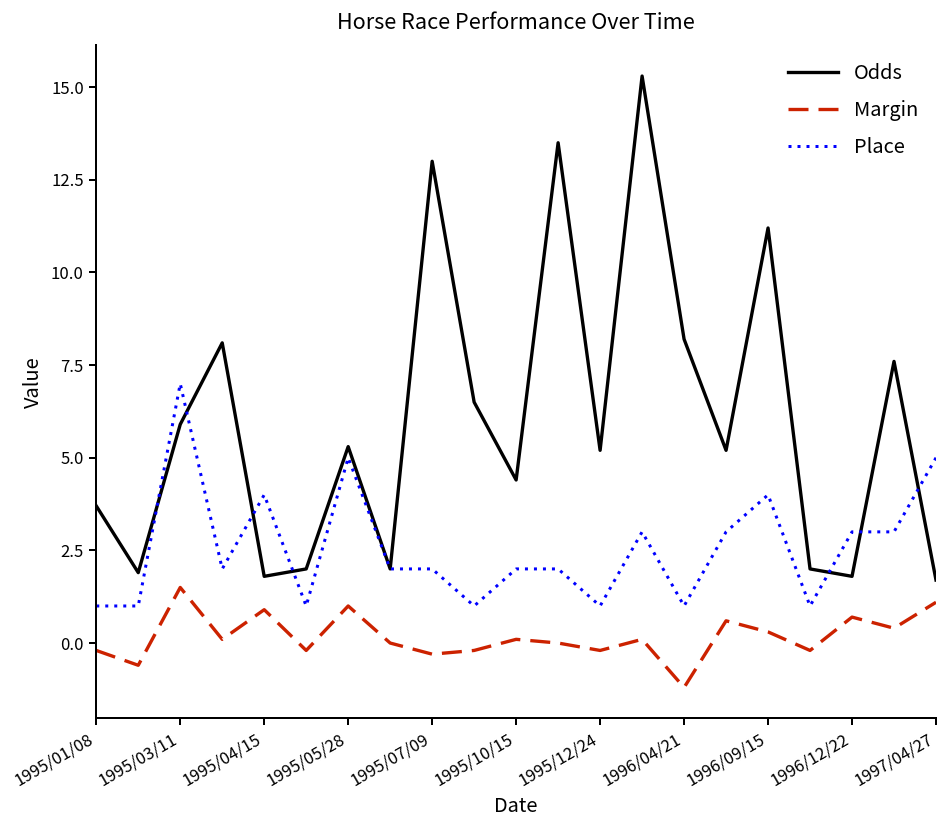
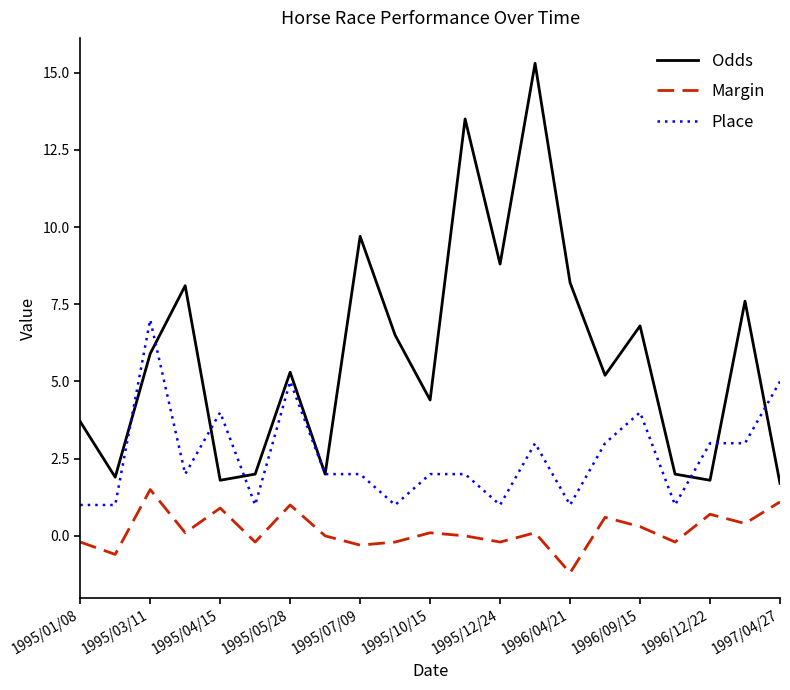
Odds, 1995/07/09: 13.0 -> 9.7
Odds, 1995/12/24: 5.2 -> 8.8
Odds, 1996/09/15: 11.2 -> 6.8
